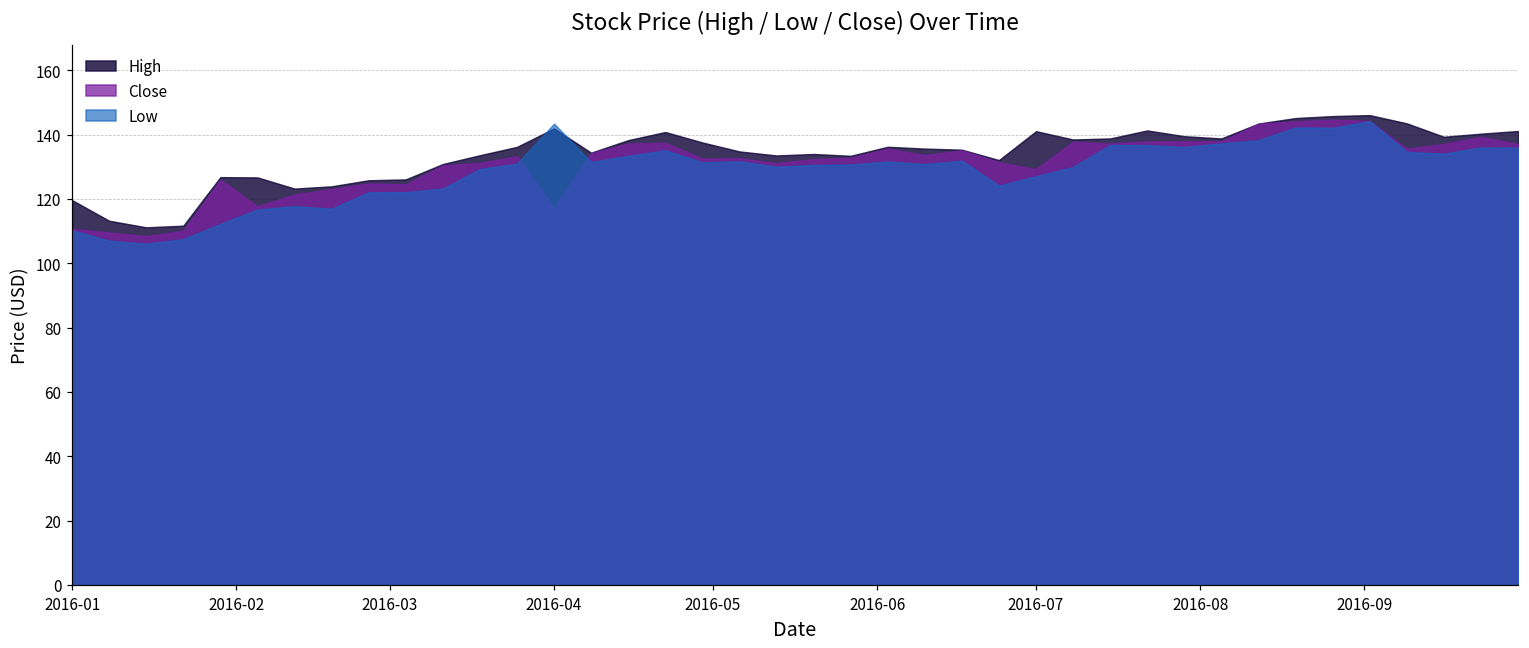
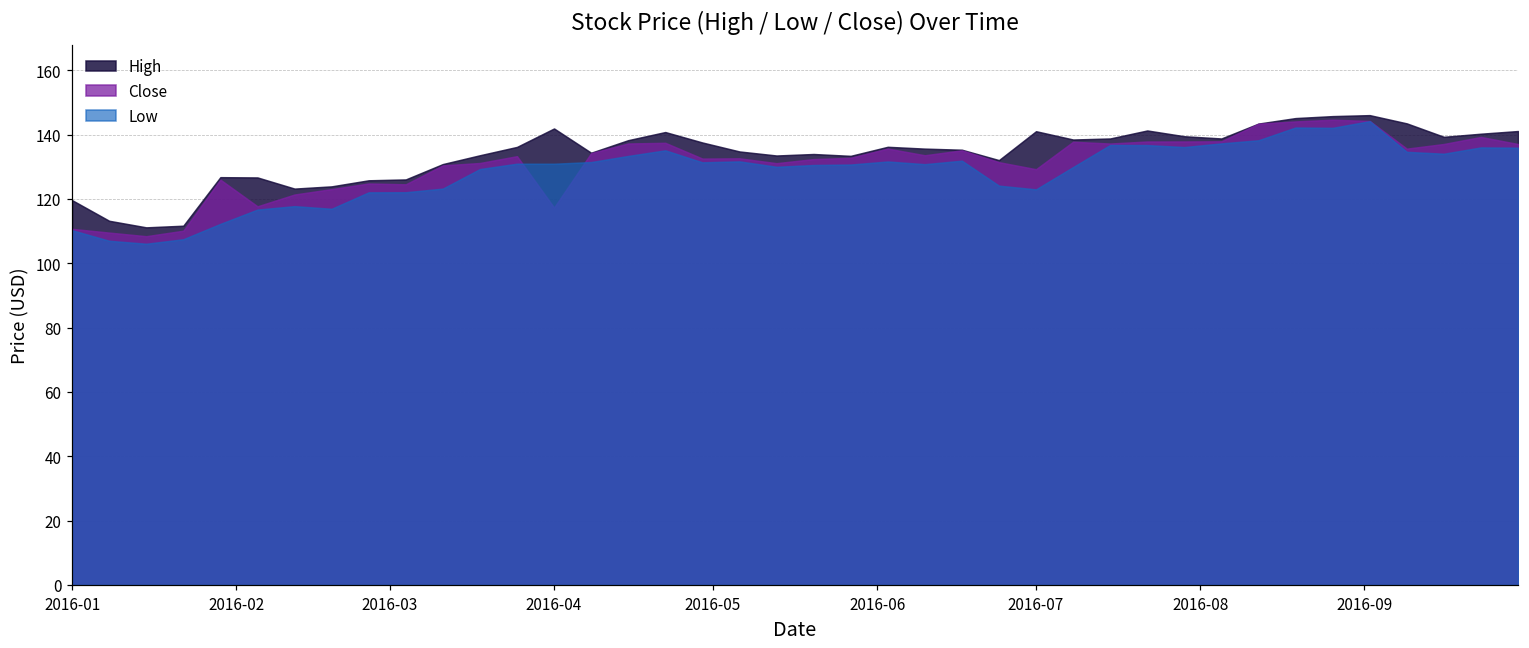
Low, 2016-04: 143 -> 131
Low, 2016-07: 127 -> 123
